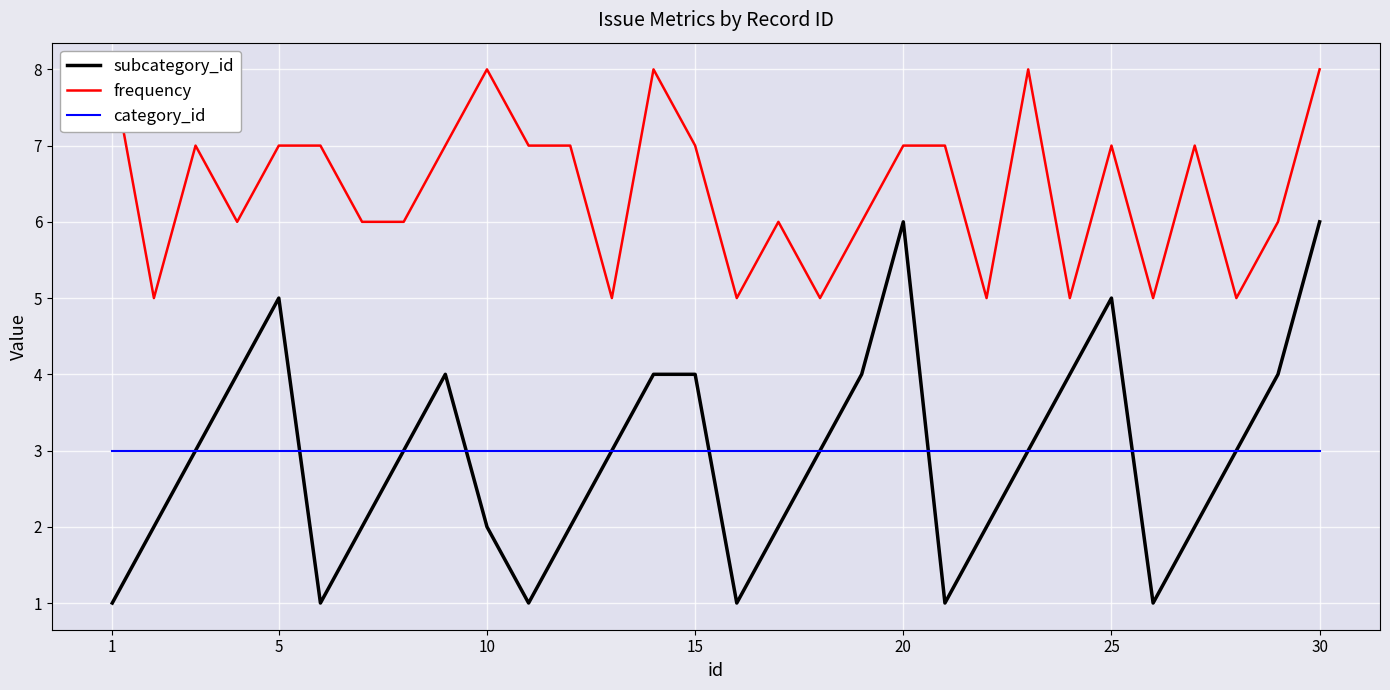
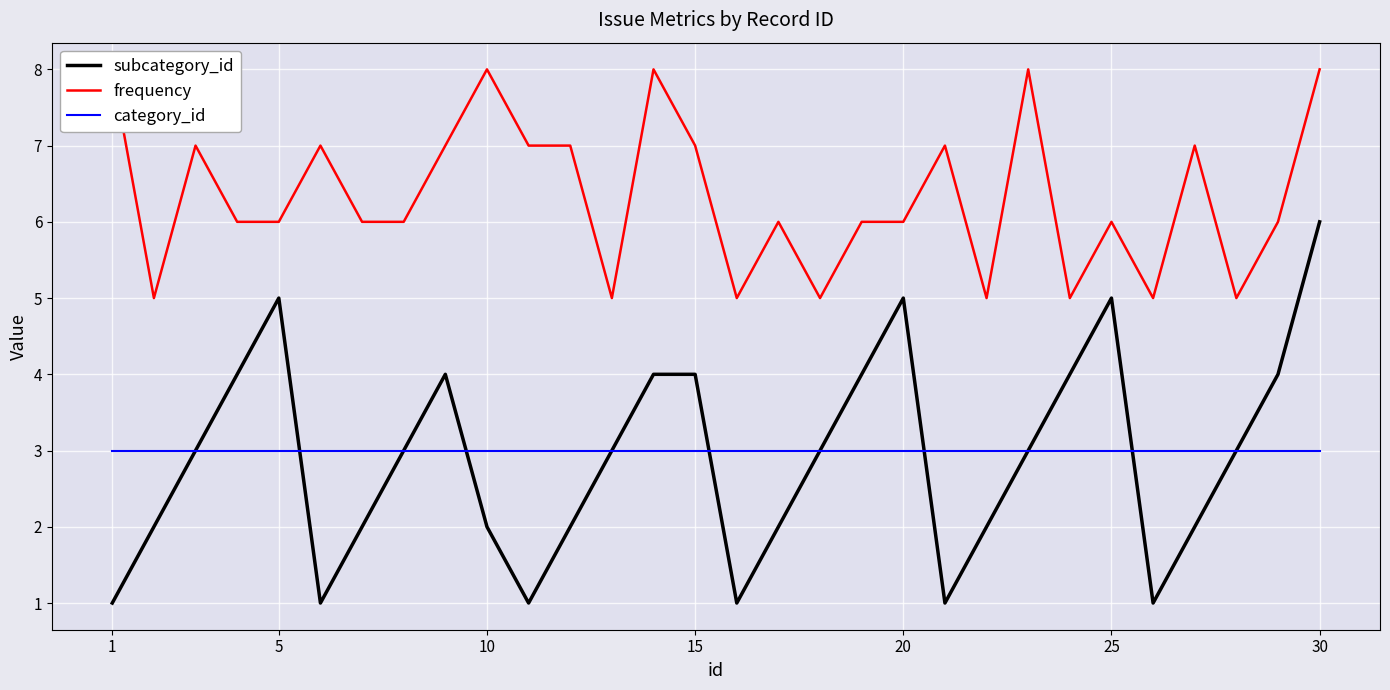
frequency, 5: 7 -> 6
subcategory_id, 20: 6 -> 5
frequency, 20: 7 -> 6
frequency, 25: 7 -> 6
